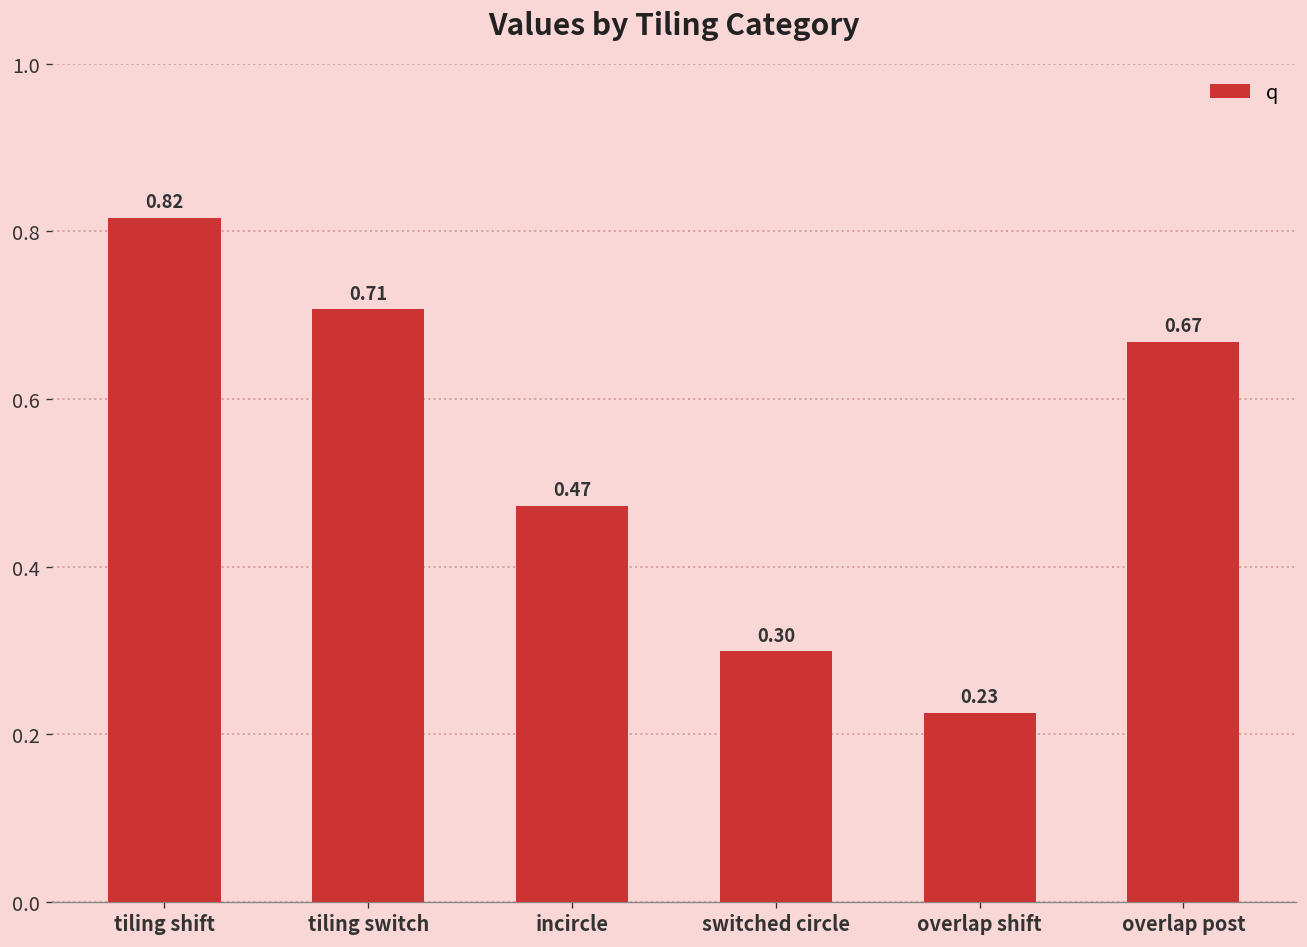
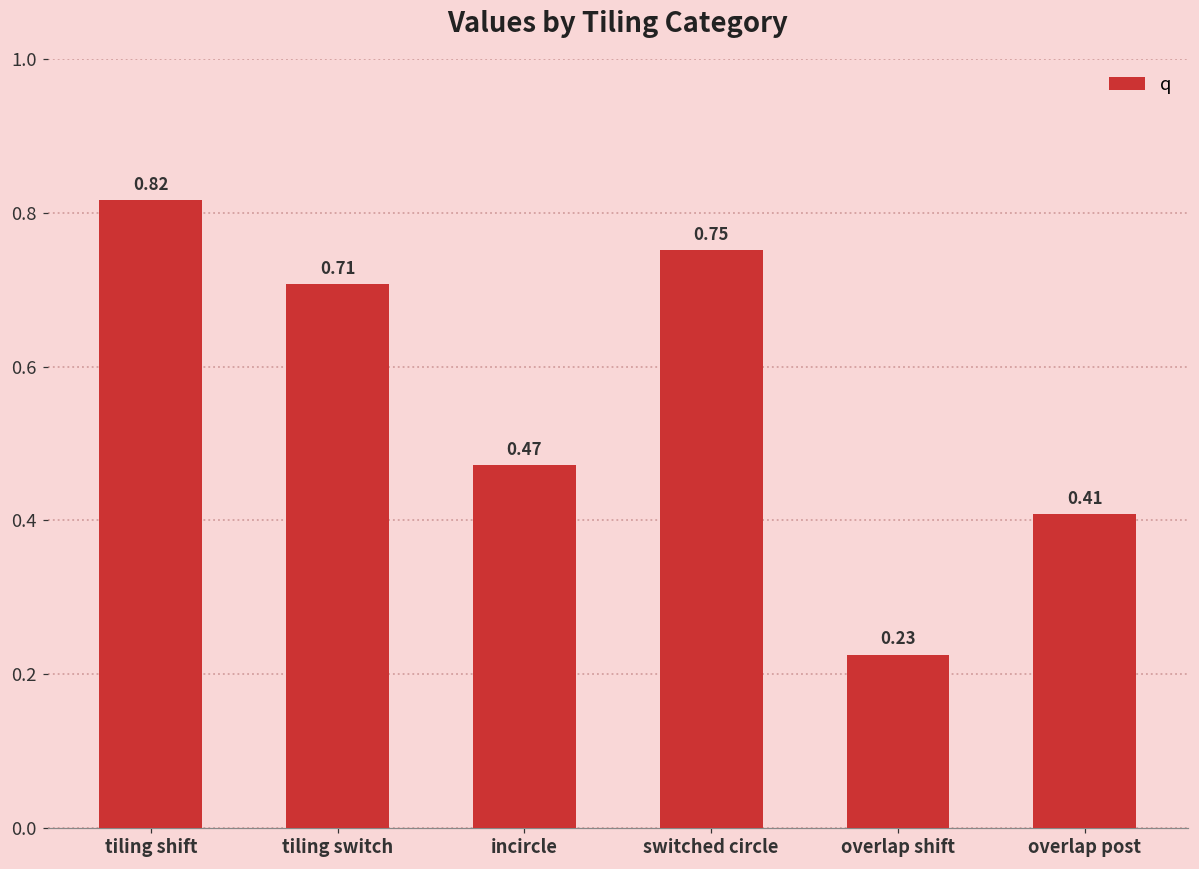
switched circle: 0.30 -> 0.75
overlap post: 0.67 -> 0.41
